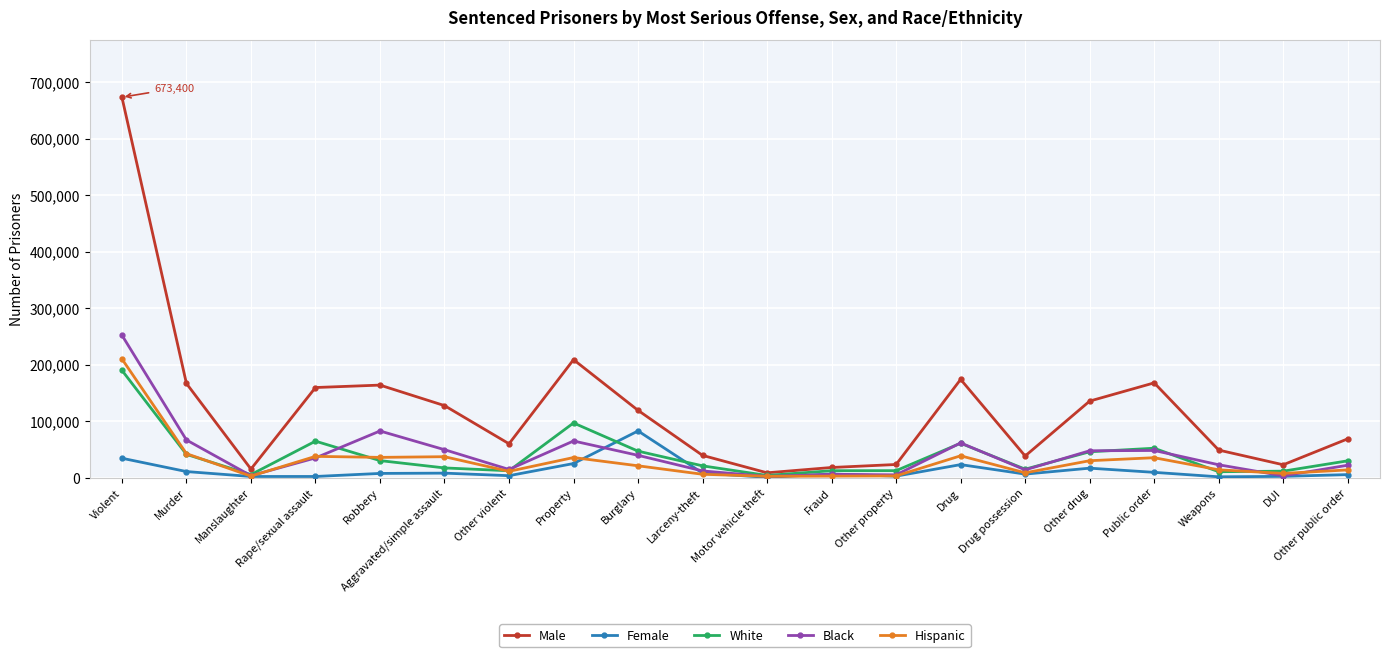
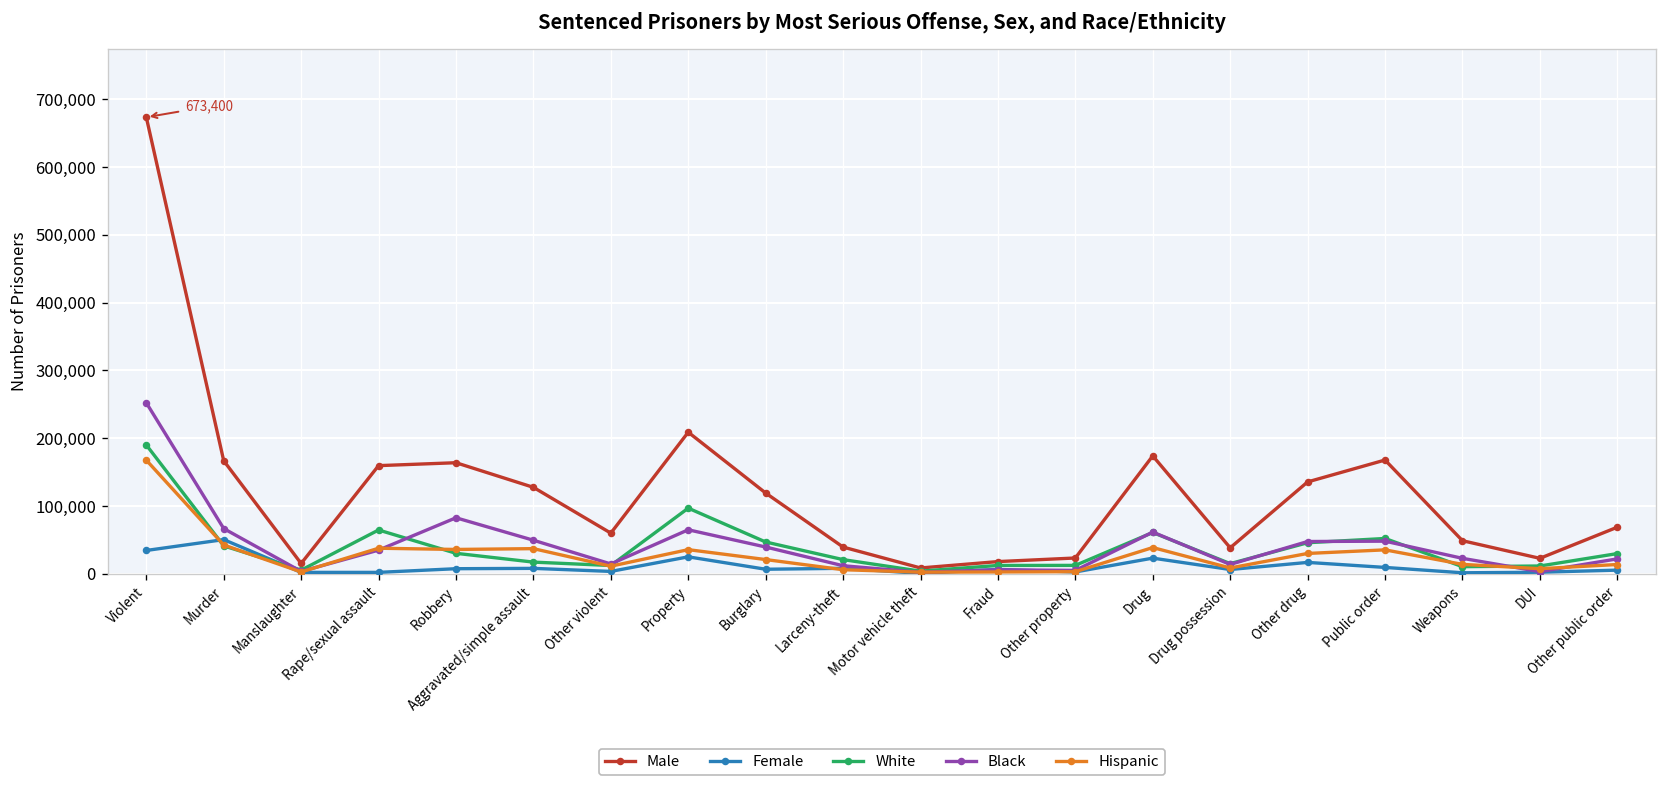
Hispanic, Violent: 210,000 -> 170,000
Female, Murder: 10,000 -> 50,000
Female, Burglary: 80,000 -> 10,000
